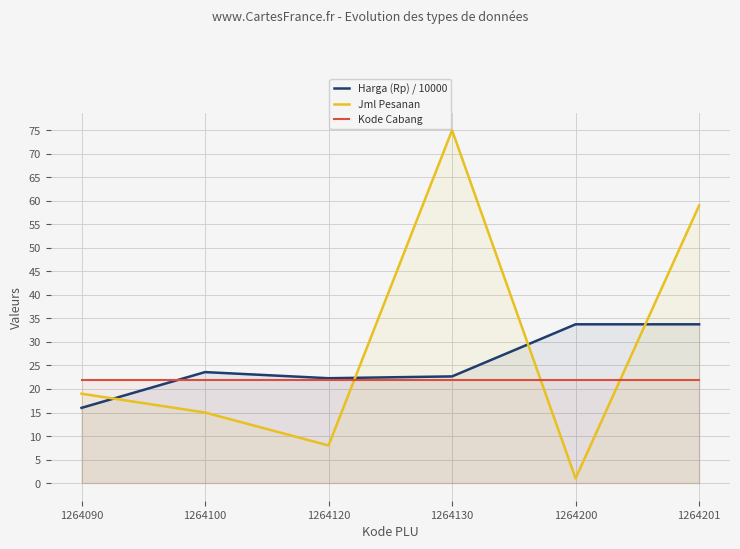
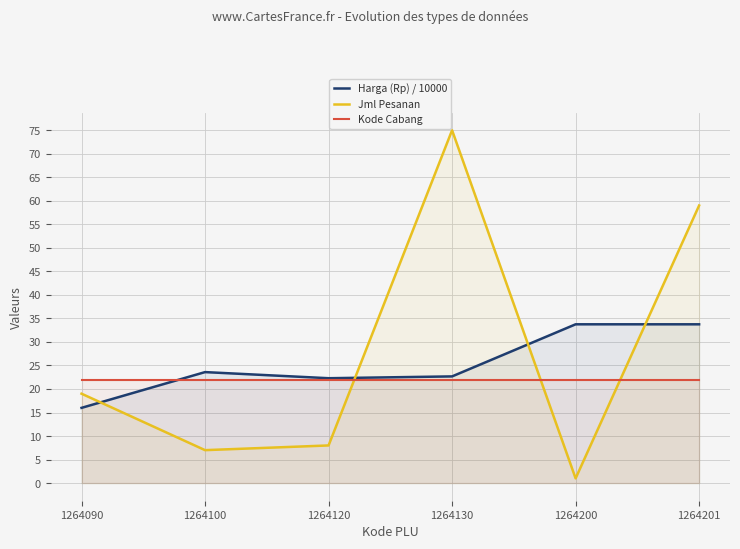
Jml Pesanan, 1264100: 15 -> 7
